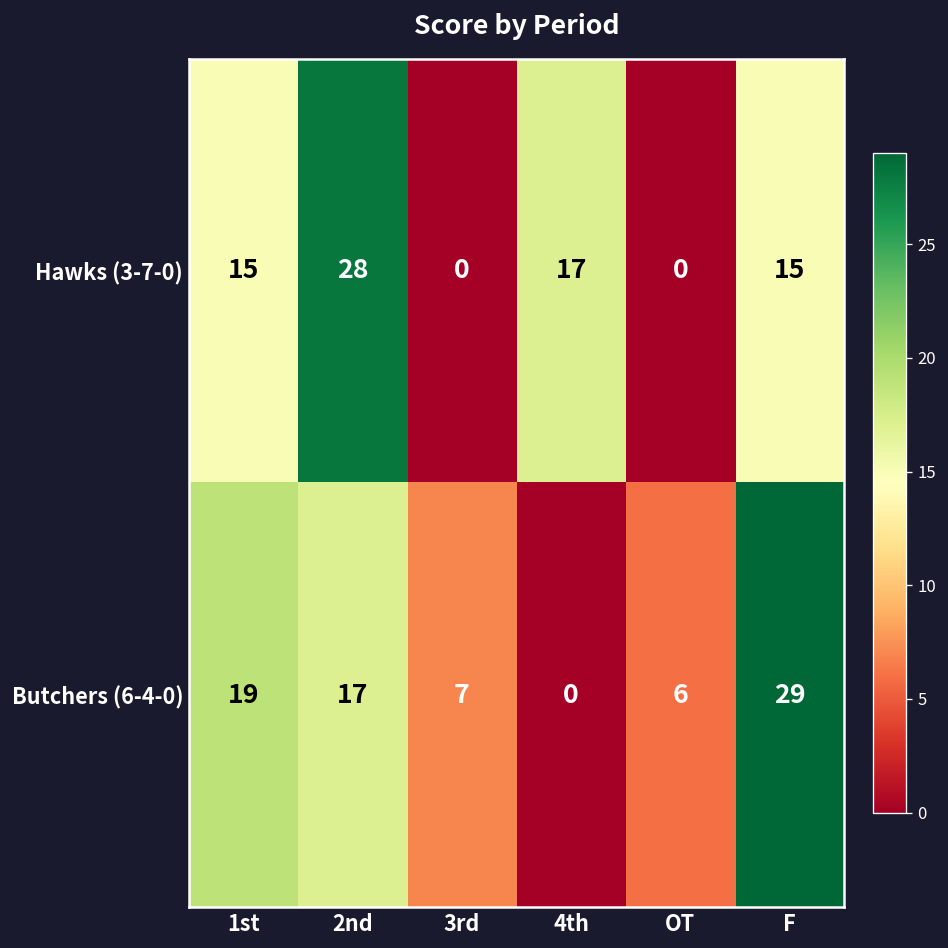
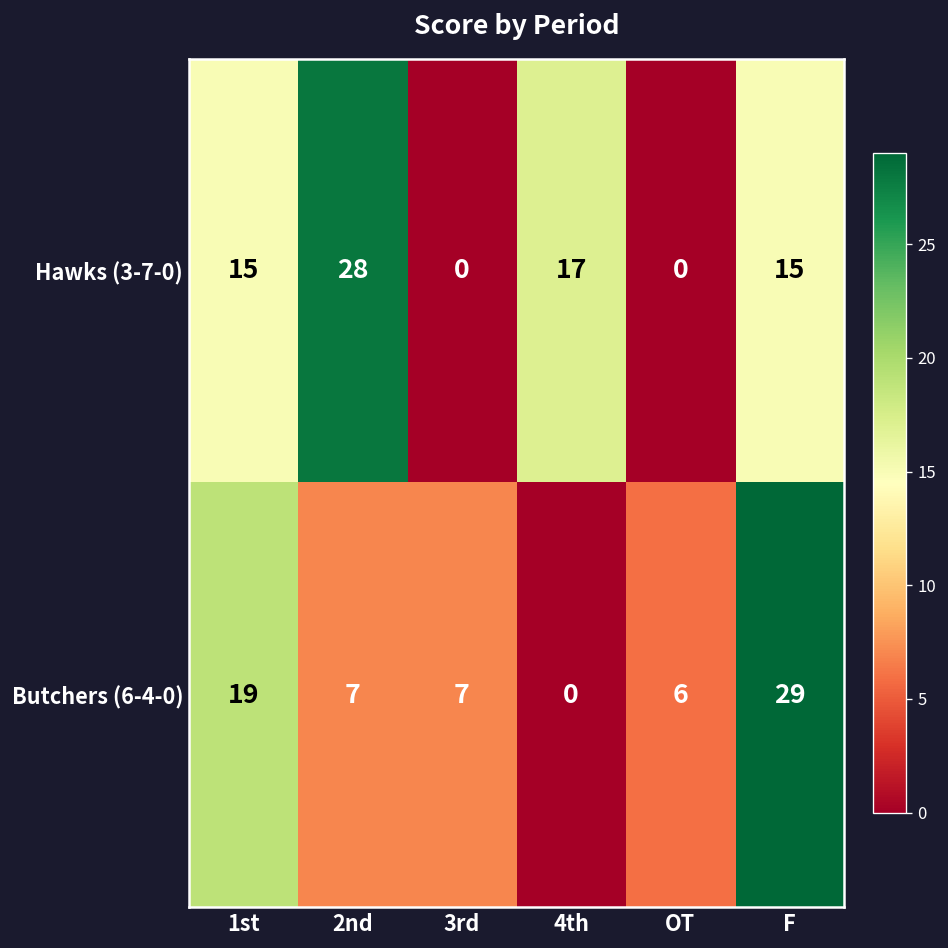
Butchers (6-4-0), 2nd: 17 -> 7
